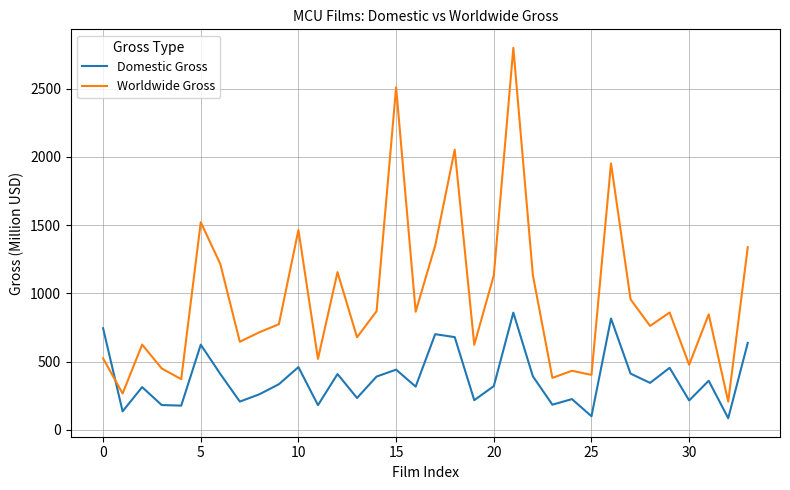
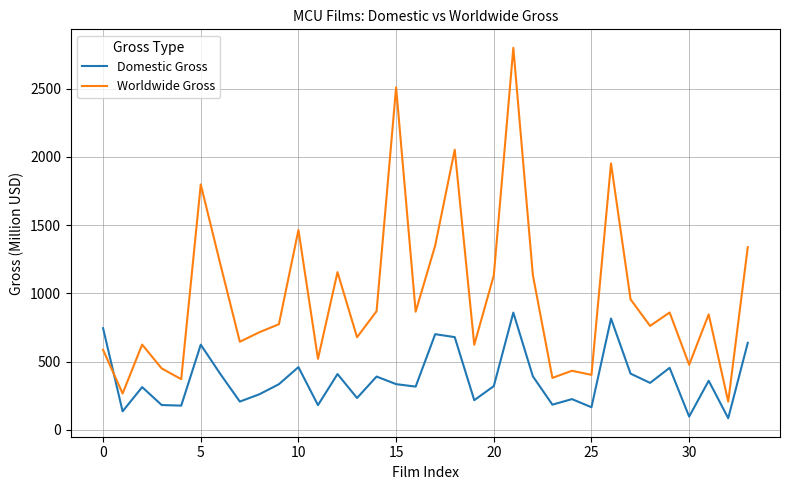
Worldwide Gross, 0: 520 -> 590
Worldwide Gross, 5: 1520 -> 1800
Domestic Gross, 15: 440 -> 330
Domestic Gross, 25: 100 -> 160
Domestic Gross, 30: 210 -> 100
